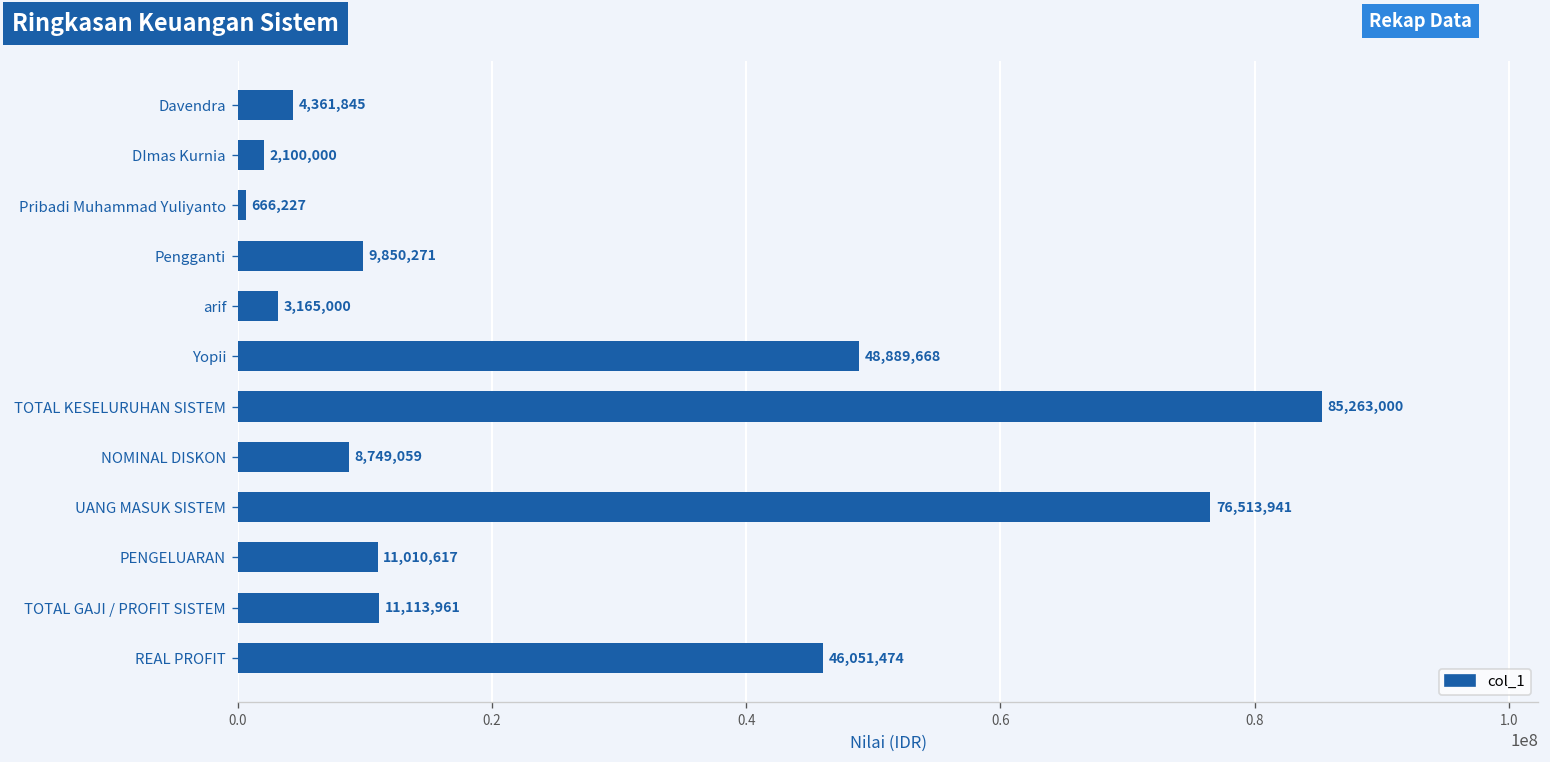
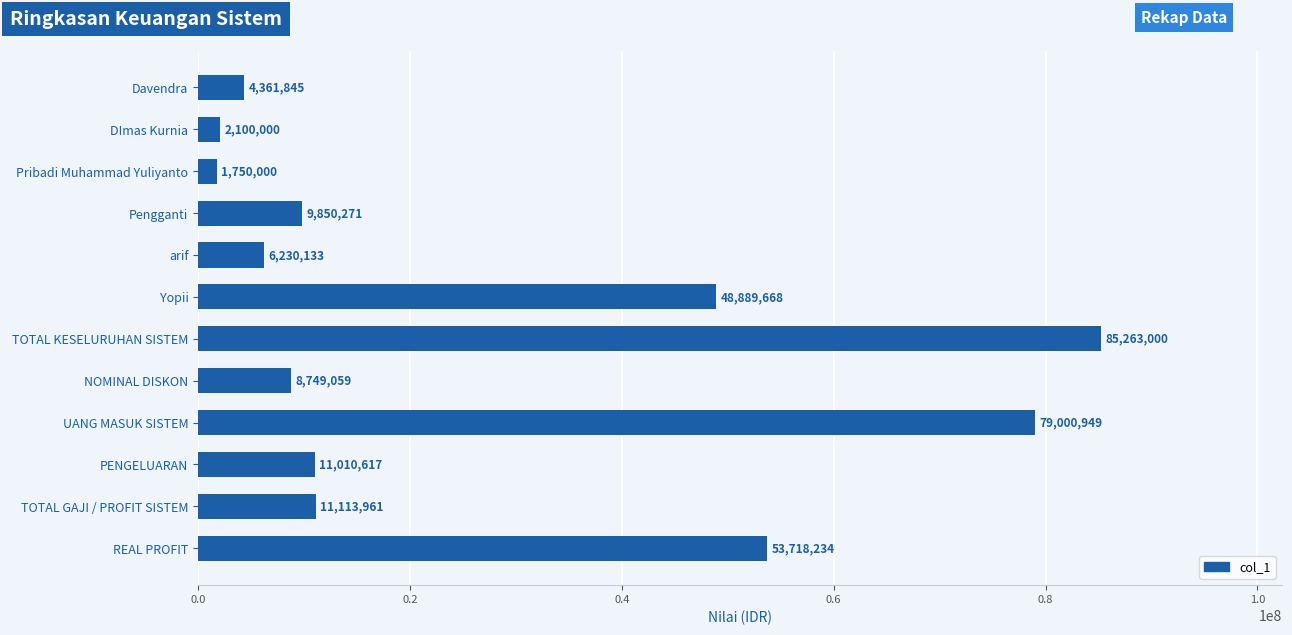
Pribadi Muhammad Yuliyanto: 666,227 -> 1,750,000
arif: 3,165,000 -> 6,230,133
UANG MASUK SISTEM: 76,513,941 -> 79,000,949
REAL PROFIT: 46,051,474 -> 53,718,234
